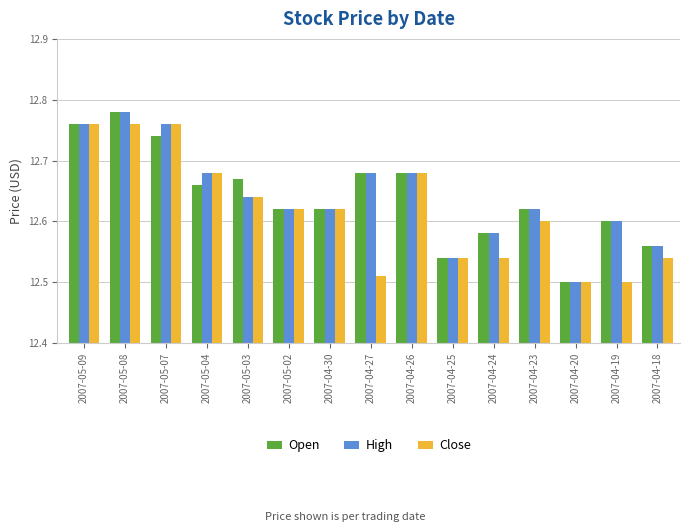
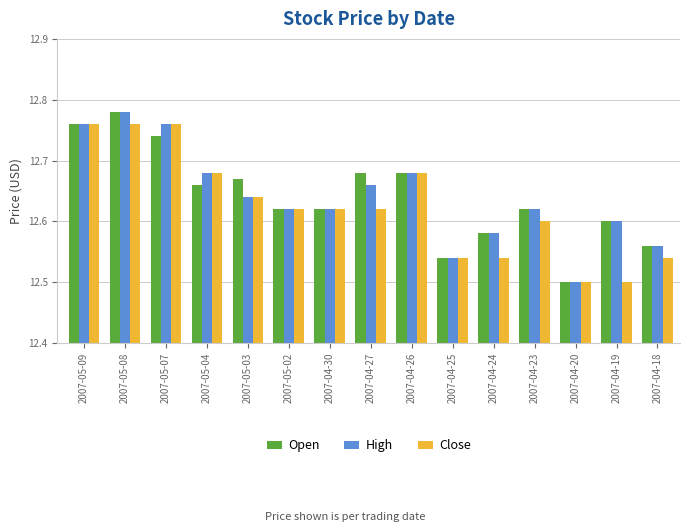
High, 2007-04-27: 12.68 -> 12.66
Close, 2007-04-27: 12.51 -> 12.62
